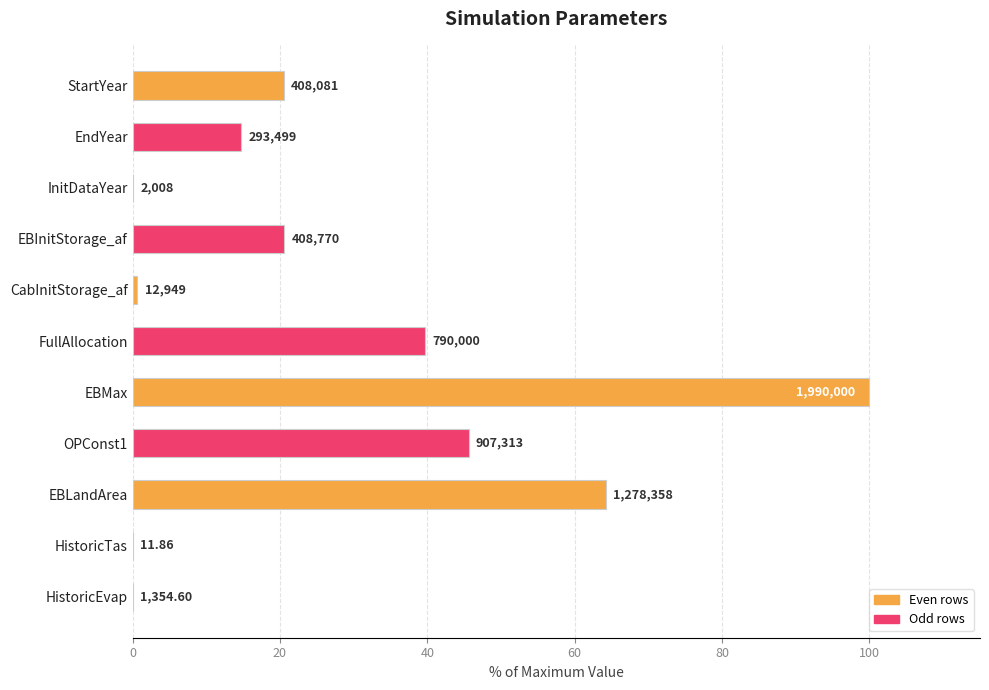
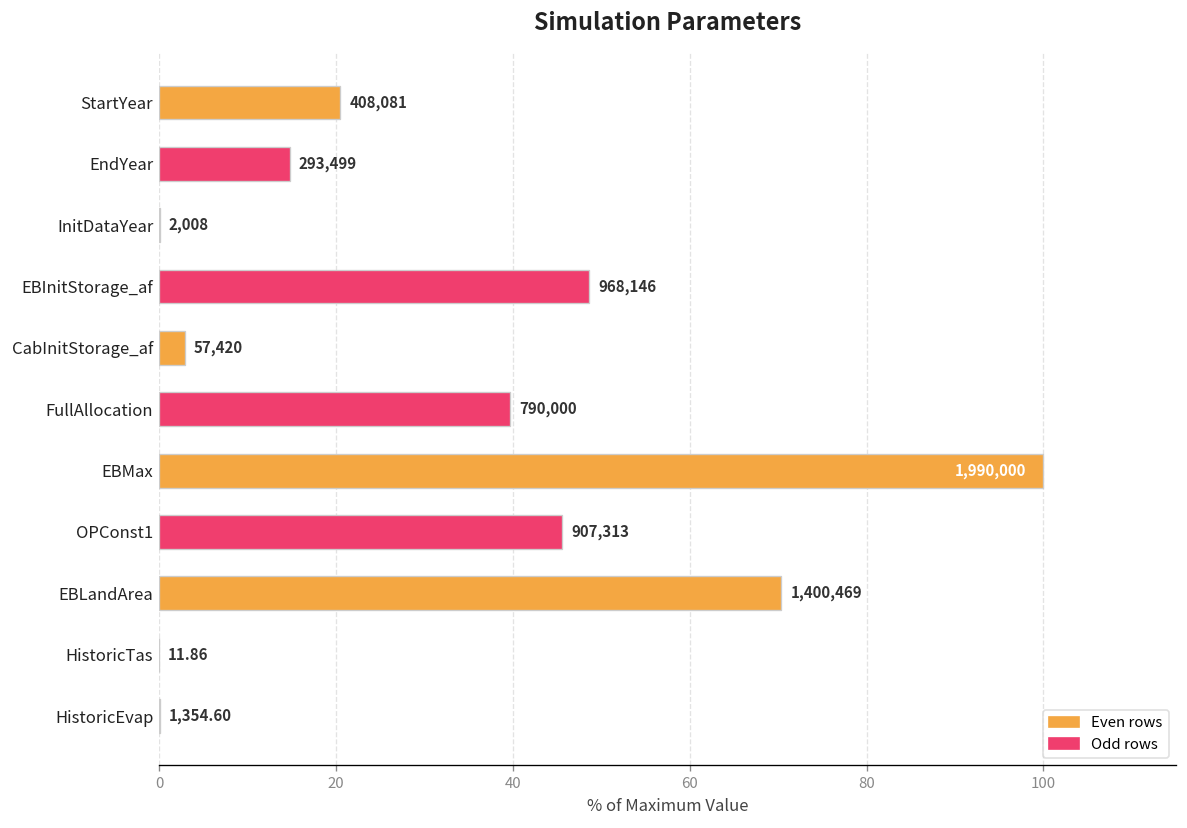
EBInitStorage_af: 408,770 -> 968,146
CabInitStorage_af: 12,949 -> 57,420
EBLandArea: 1,278,358 -> 1,400,469
